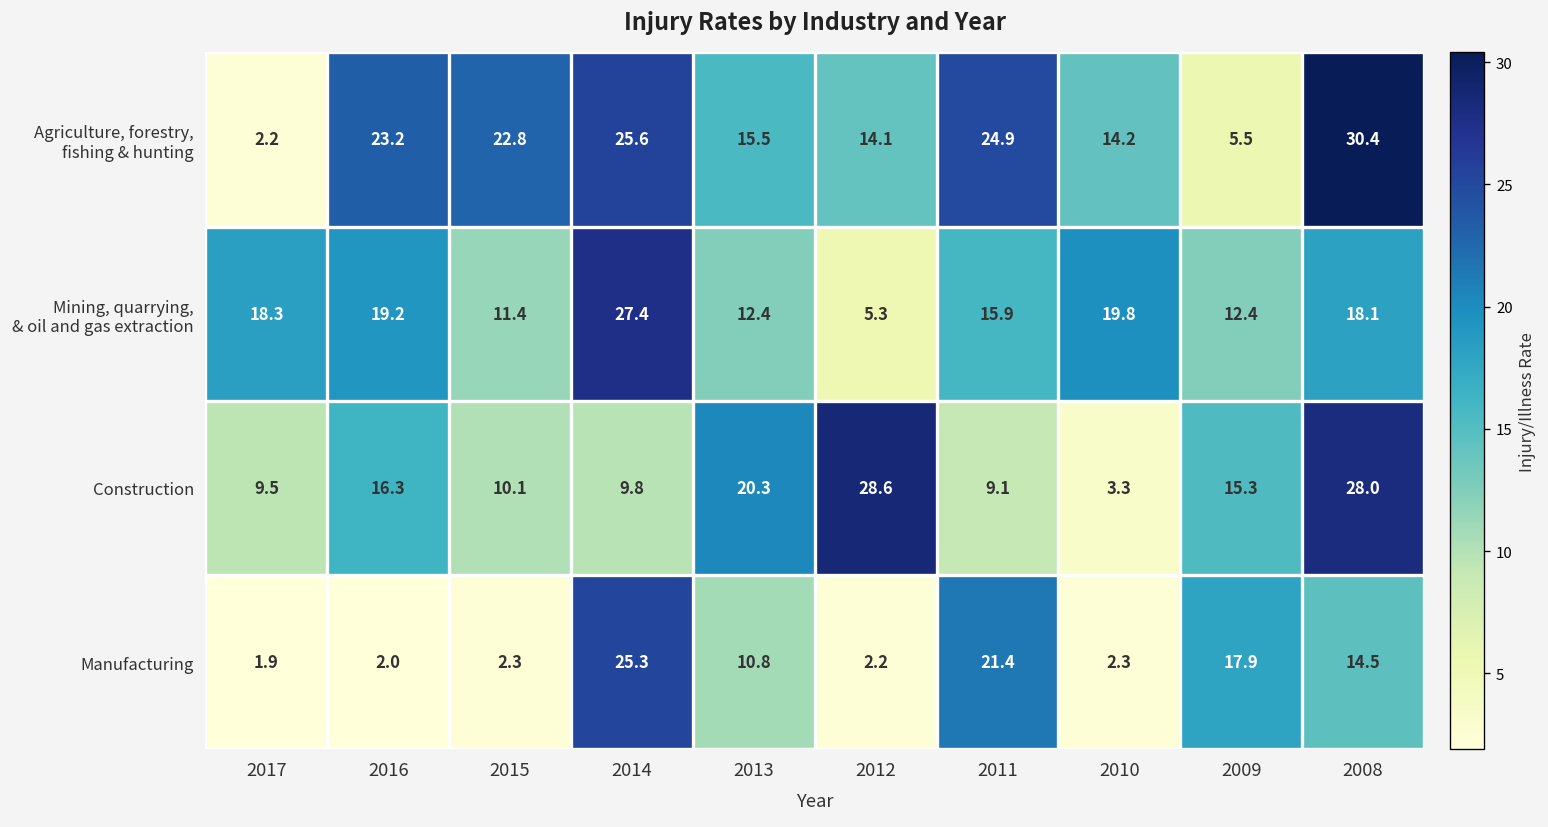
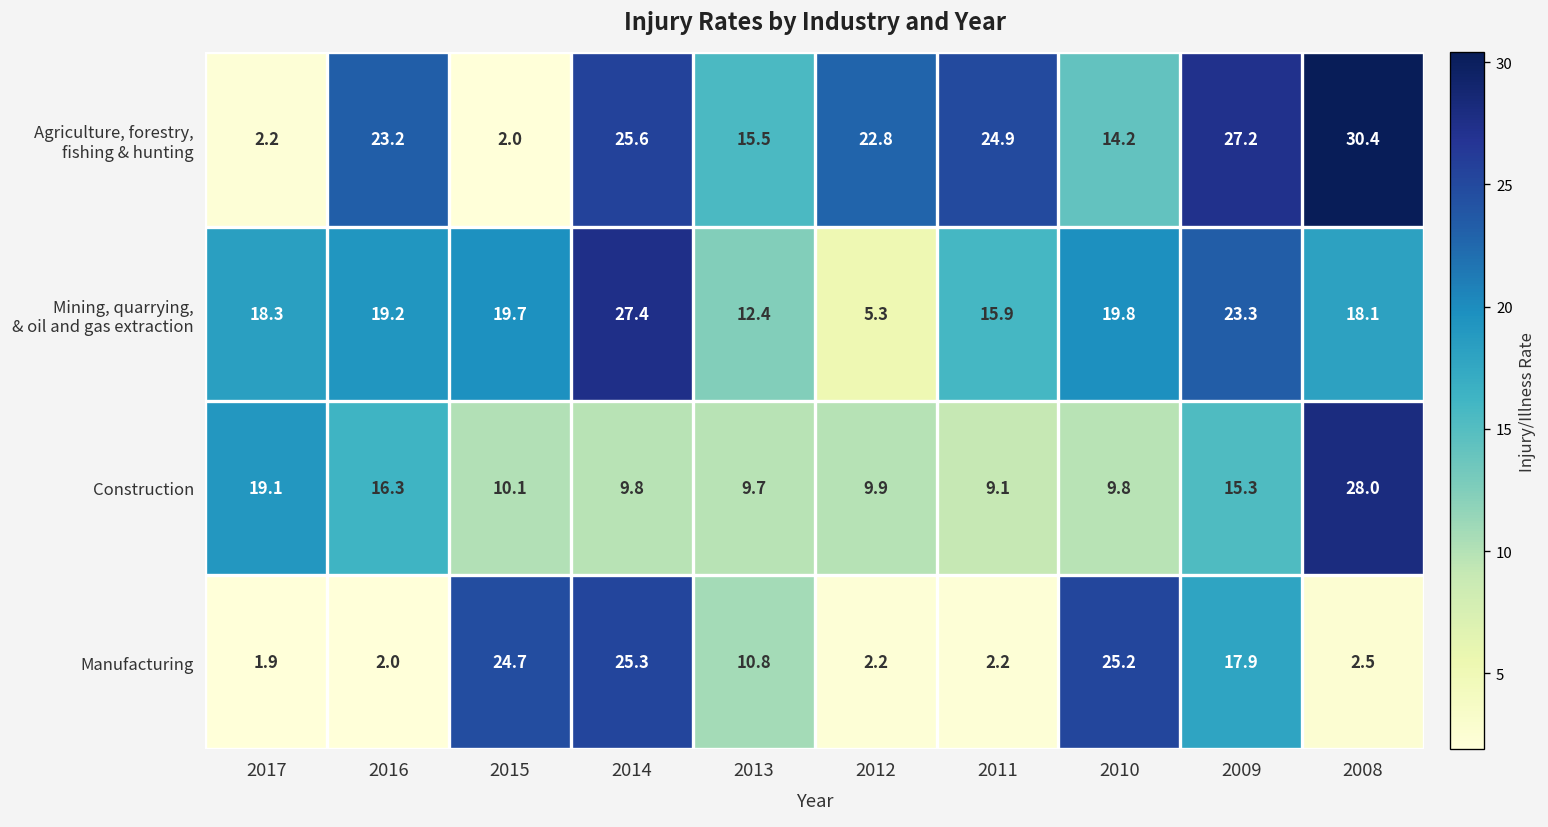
Agriculture, forestry, fishing & hunting, 2015: 22.8 -> 2.0
Agriculture, forestry, fishing & hunting, 2012: 14.1 -> 22.8
Agriculture, forestry, fishing & hunting, 2009: 5.5 -> 27.2
Mining, quarrying, & oil and gas extraction, 2015: 11.4 -> 19.7
Mining, quarrying, & oil and gas extraction, 2009: 12.4 -> 23.3
Construction, 2017: 9.5 -> 19.1
Construction, 2013: 20.3 -> 9.7
Construction, 2012: 28.6 -> 9.9
Construction, 2010: 3.3 -> 9.8
Manufacturing, 2015: 2.3 -> 24.7
Manufacturing, 2011: 21.4 -> 2.2
Manufacturing, 2010: 2.3 -> 25.2
Manufacturing, 2008: 14.5 -> 2.5
